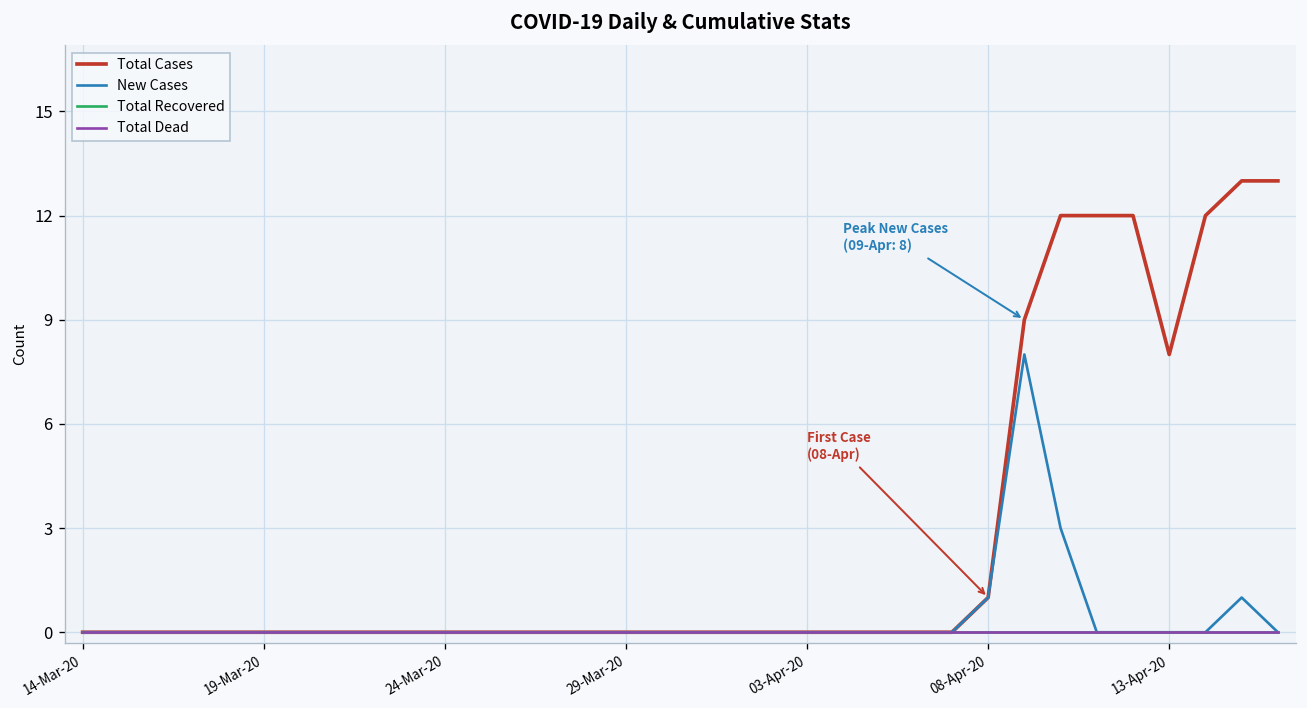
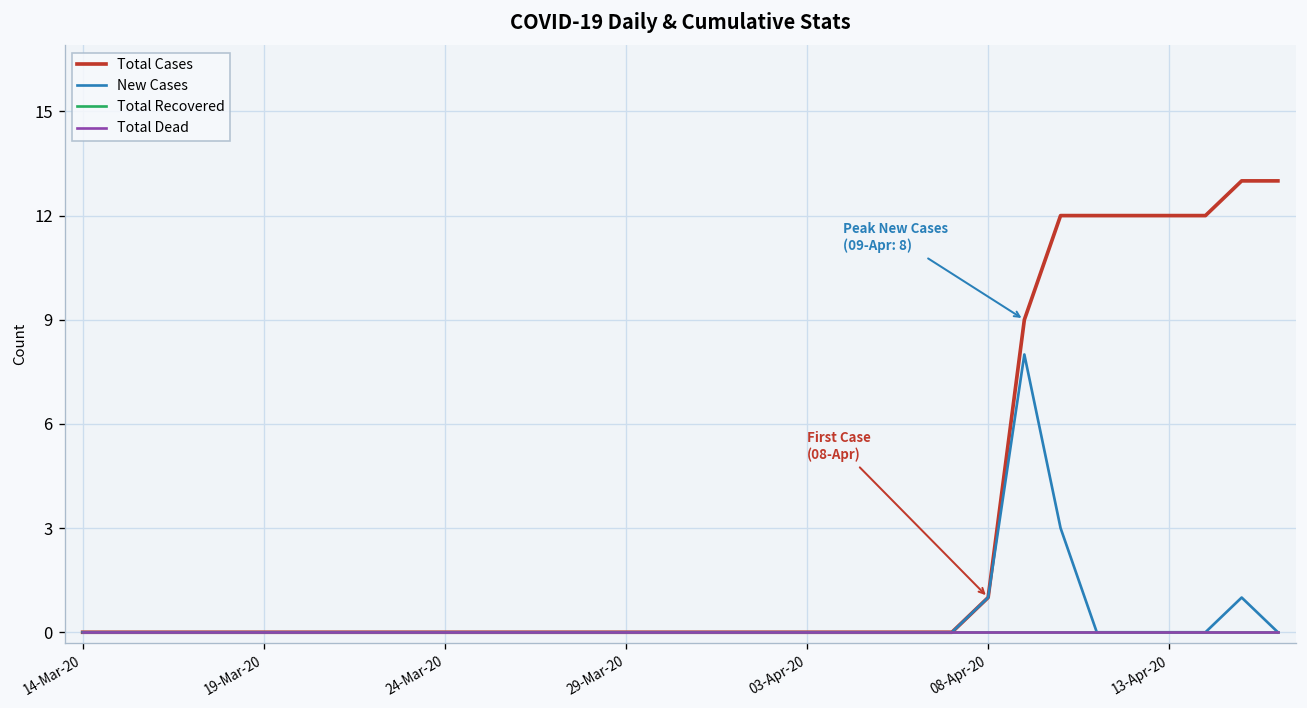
Total Cases, 13-Apr-20: 8 -> 12
